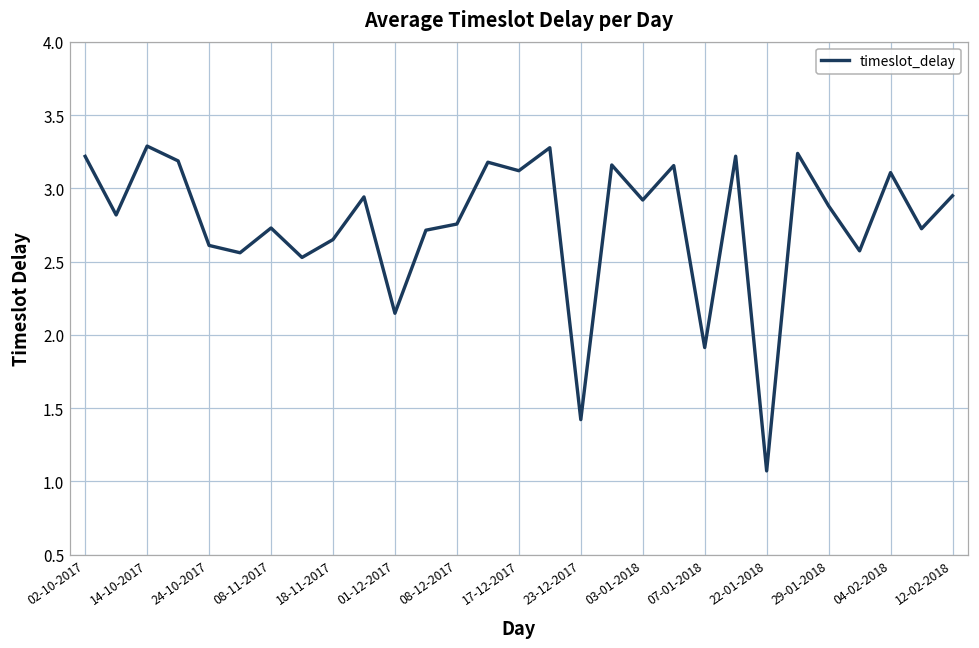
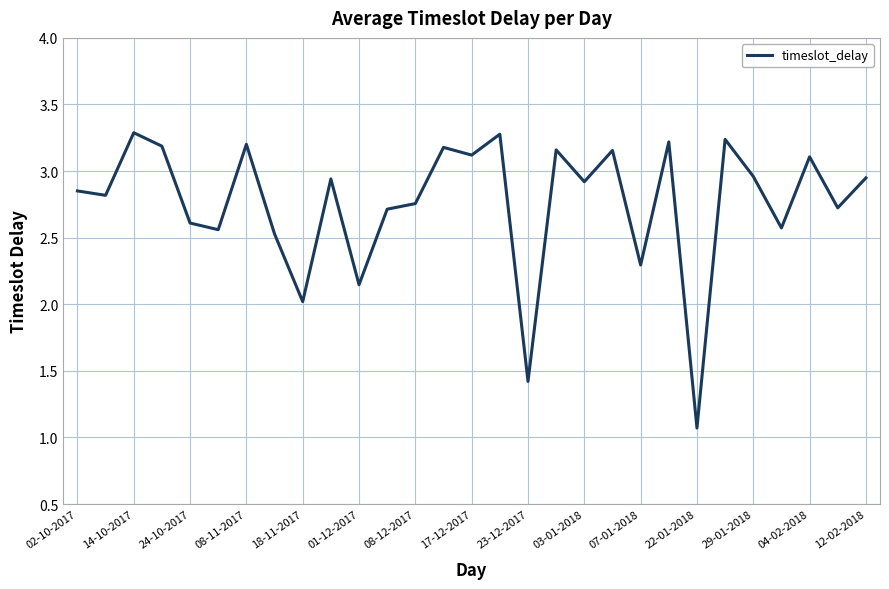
02-10-2017: 3.22 -> 2.85
08-11-2017: 2.73 -> 3.20
18-11-2017: 2.65 -> 2.02
07-01-2018: 1.91 -> 2.30
29-01-2018: 2.88 -> 2.96
